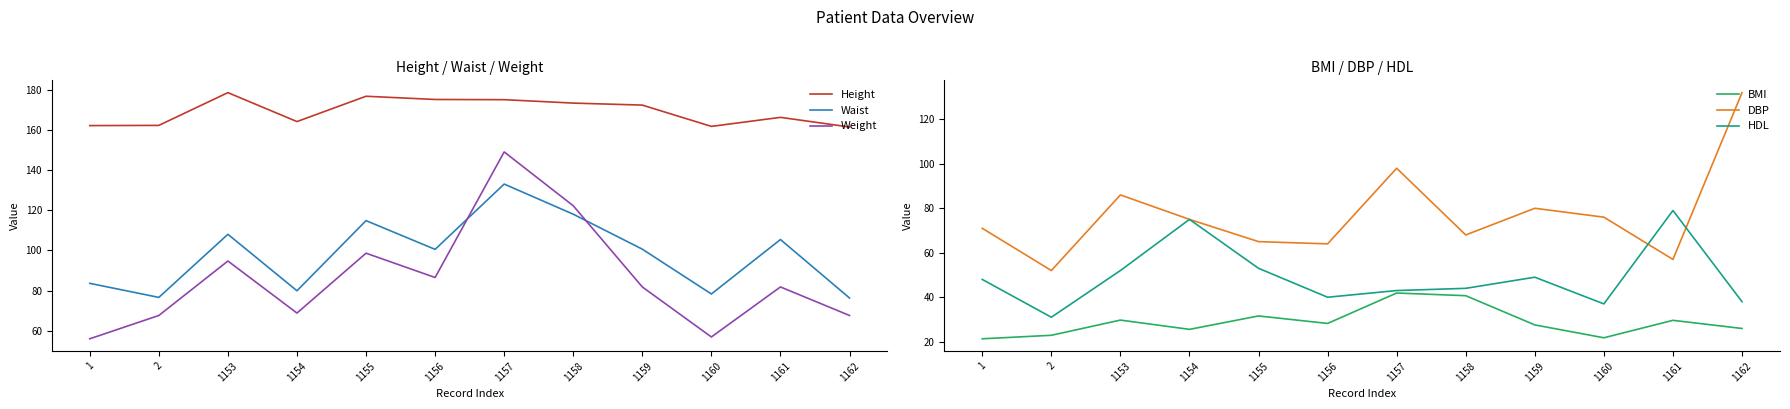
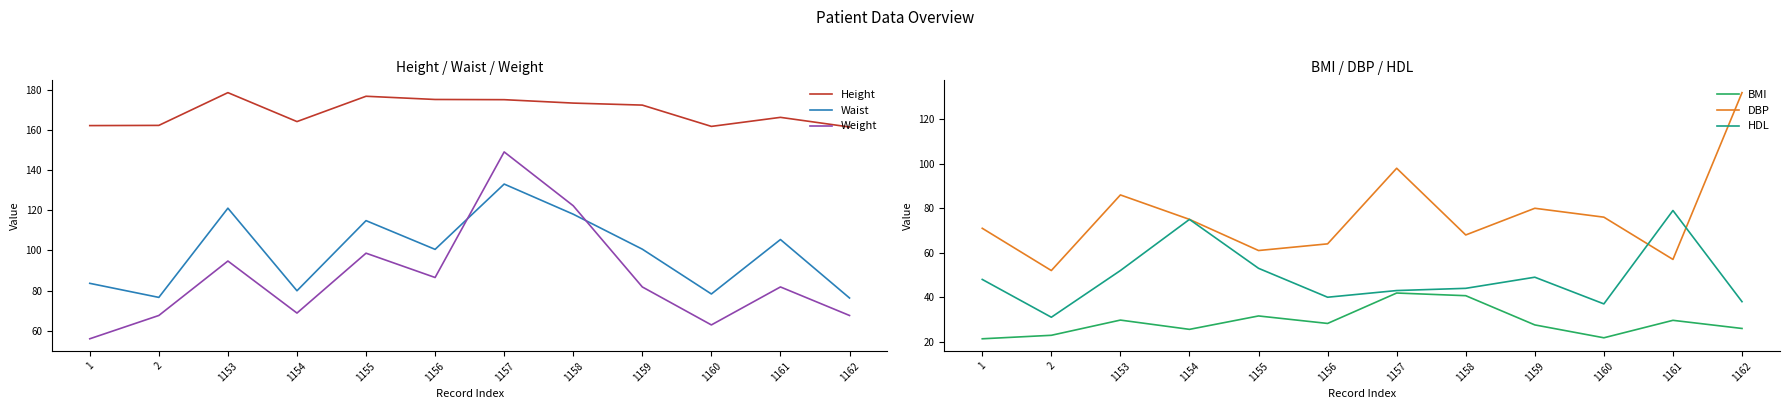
Height / Waist / Weight, Waist, 1153: 108 -> 121
Height / Waist / Weight, Weight, 1160: 57 -> 63
BMI / DBP / HDL, DBP, 1155: 65 -> 61
